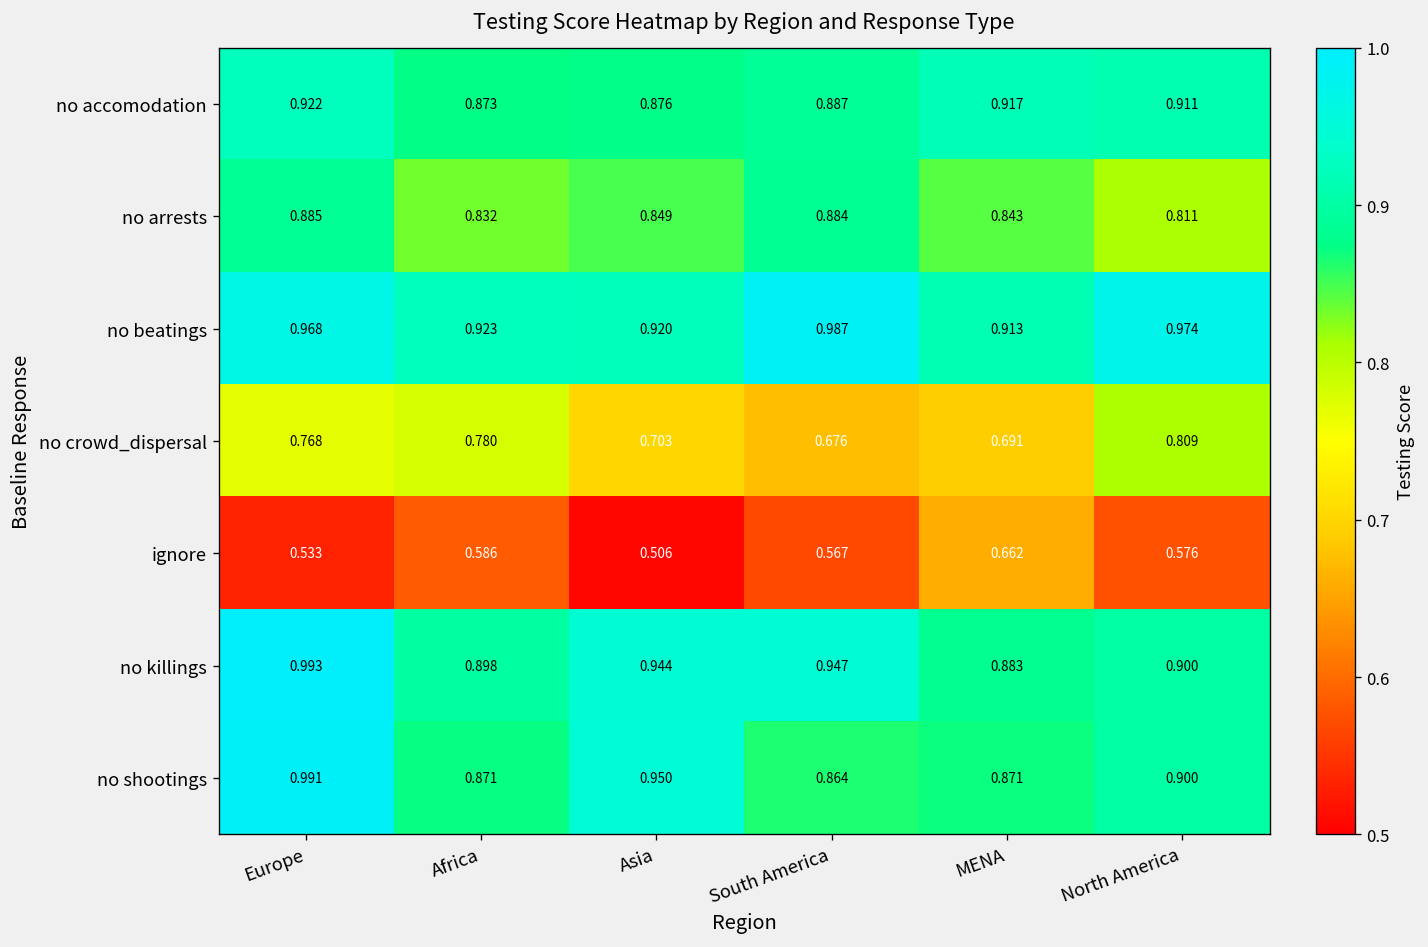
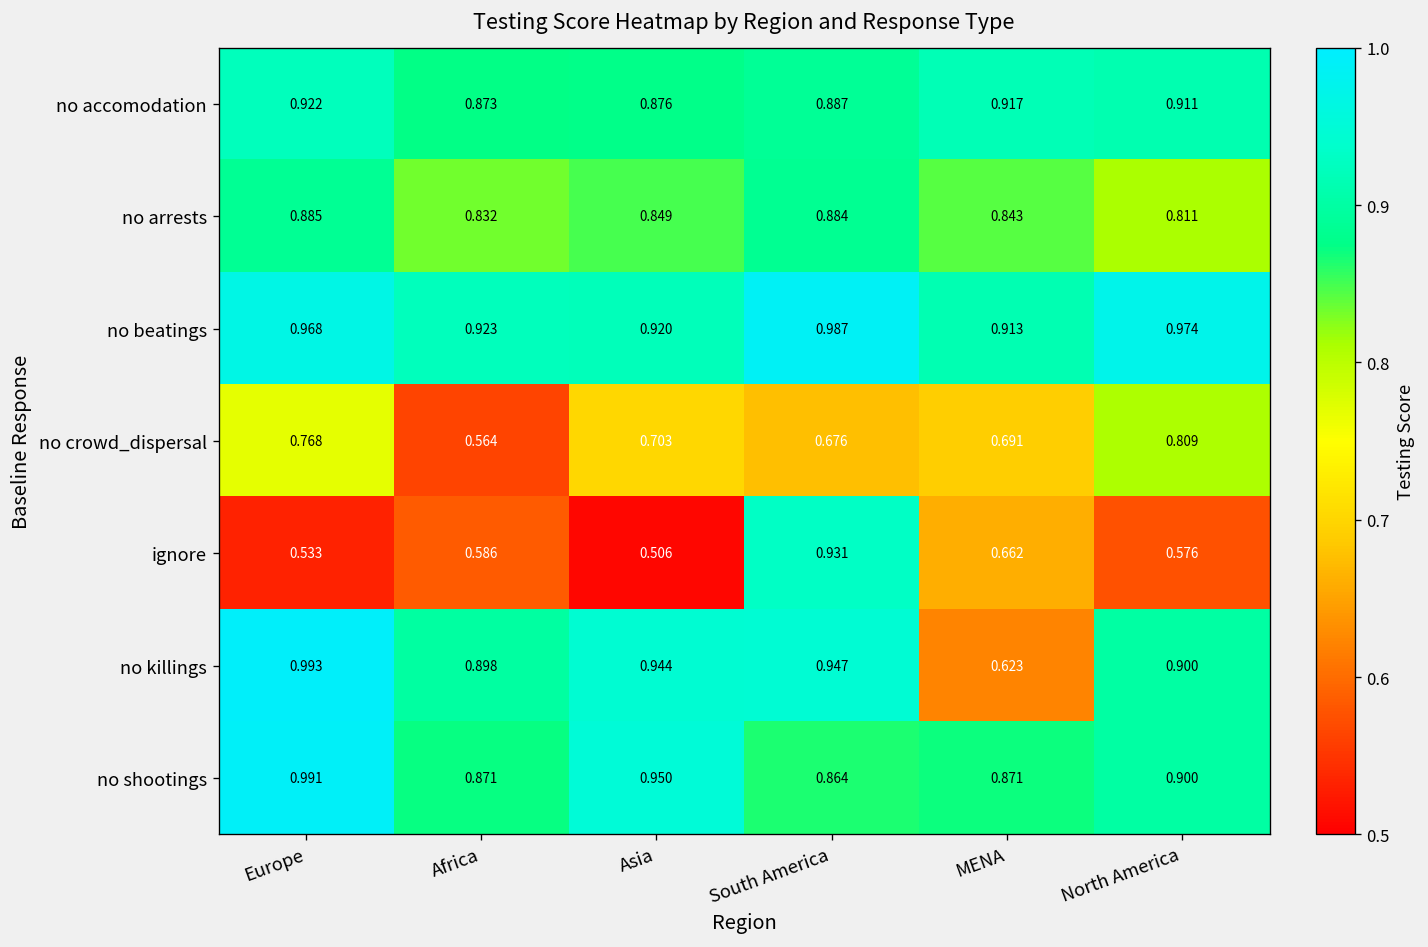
no crowd_dispersal, Africa: 0.780 -> 0.564
ignore, South America: 0.567 -> 0.931
no killings, MENA: 0.883 -> 0.623
